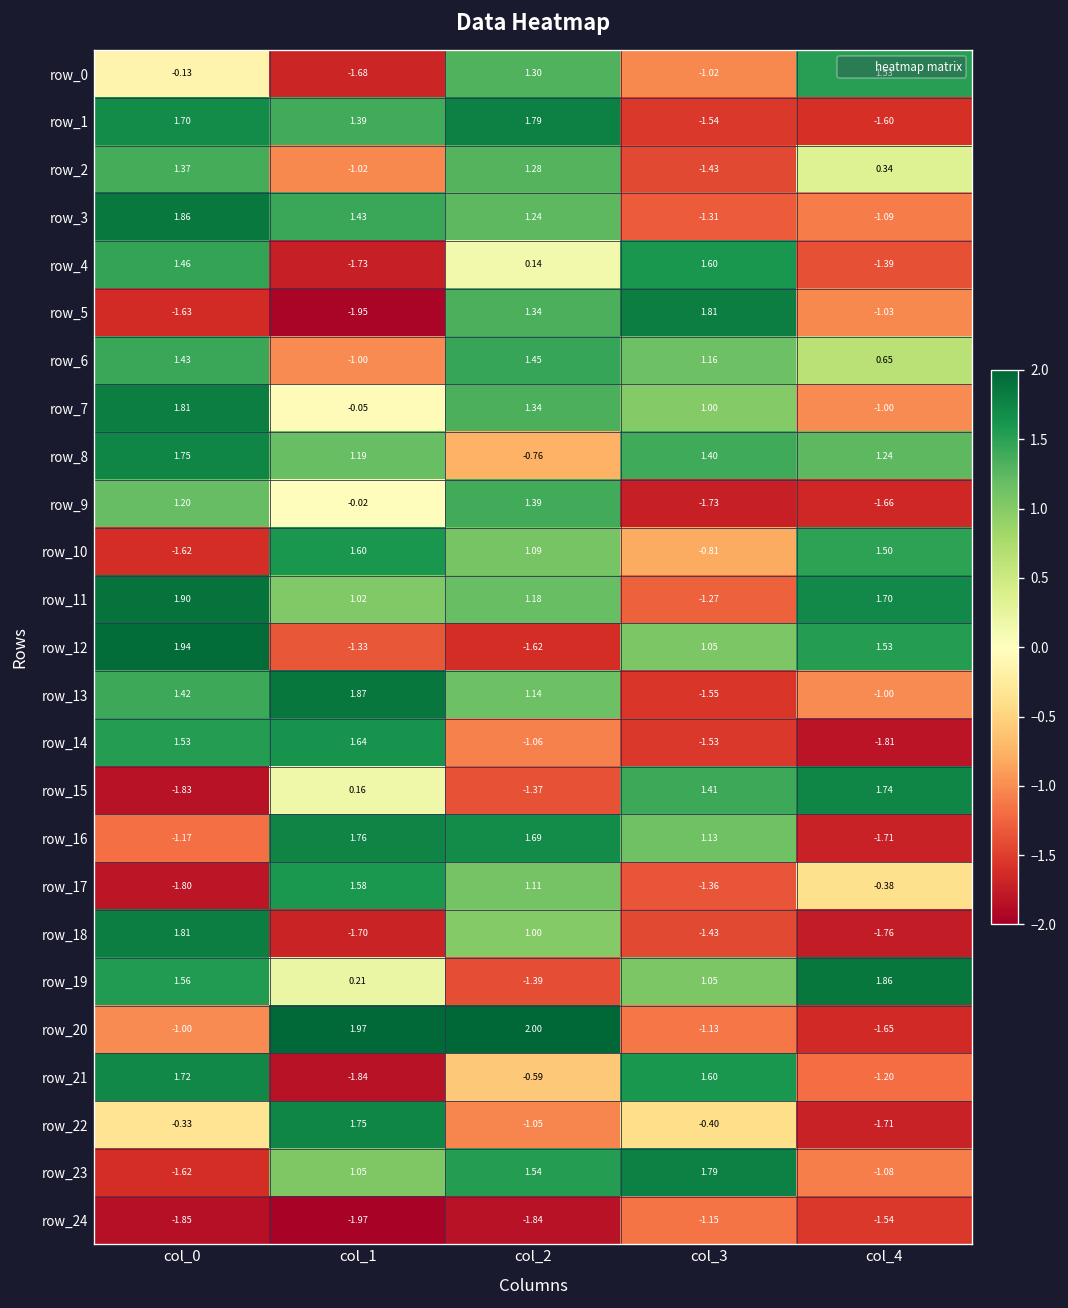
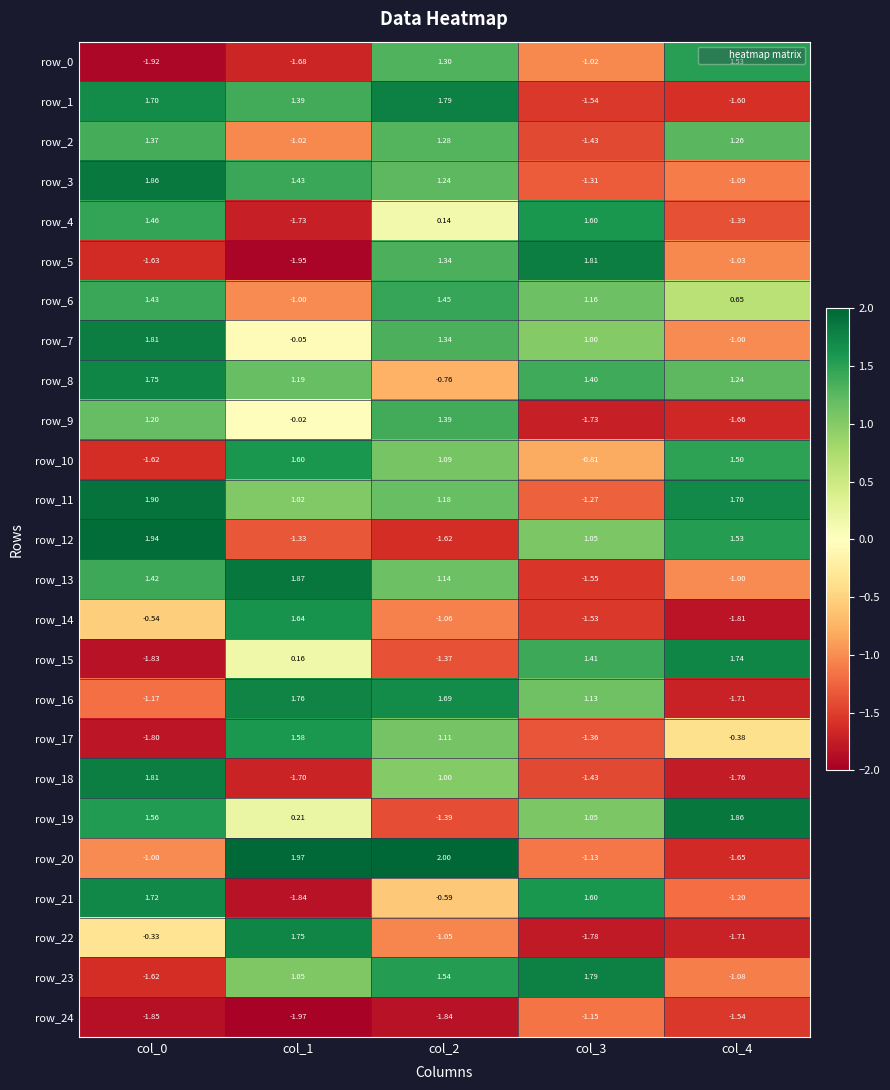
row_0, col_0: -0.13 -> -1.92
row_2, col_4: 0.34 -> 1.26
row_14, col_0: 1.53 -> -0.54
row_22, col_3: -0.40 -> -1.78
